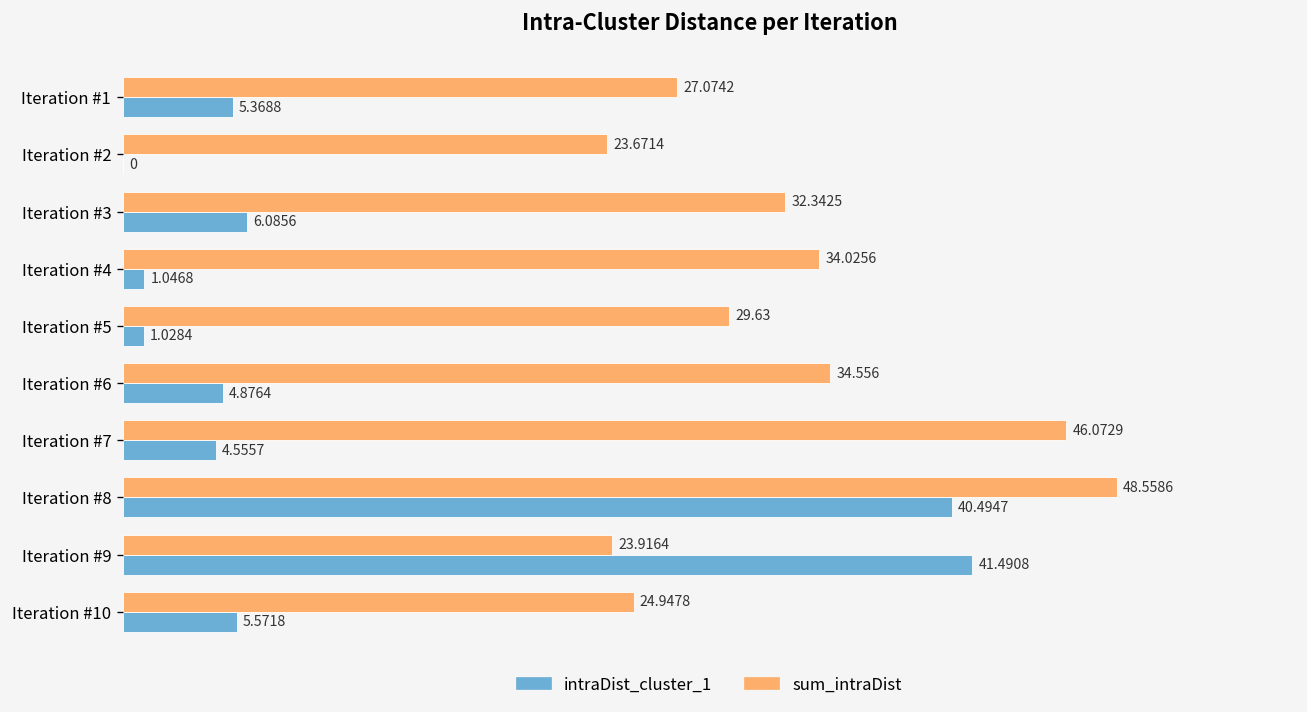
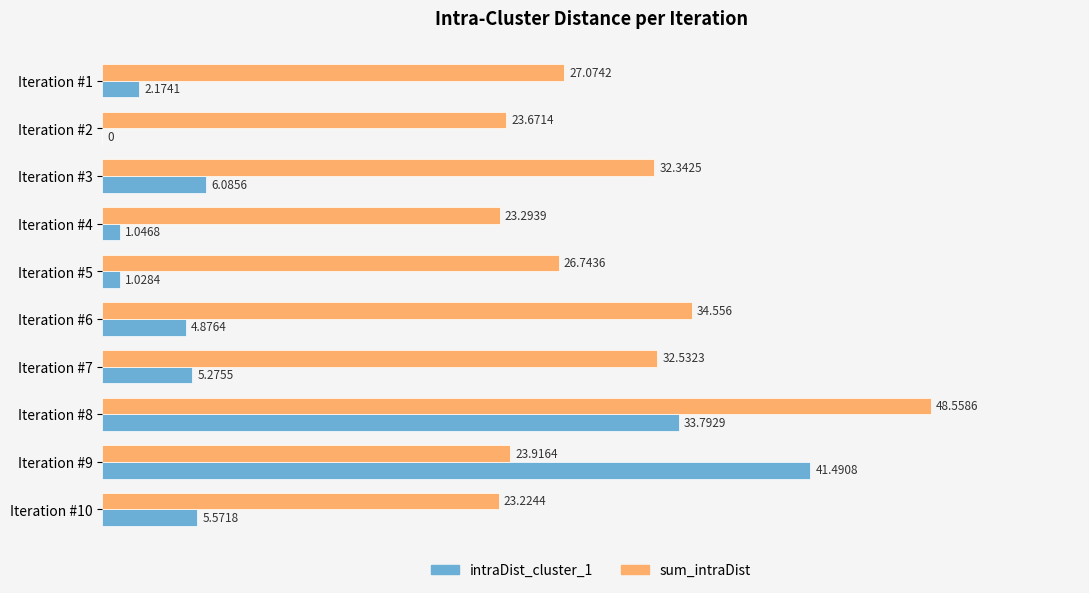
intraDist_cluster_1, Iteration #1: 5.3688 -> 2.1741
sum_intraDist, Iteration #4: 34.0256 -> 23.2939
sum_intraDist, Iteration #5: 29.63 -> 26.7436
sum_intraDist, Iteration #7: 46.0729 -> 32.5323
intraDist_cluster_1, Iteration #7: 4.5557 -> 5.2755
intraDist_cluster_1, Iteration #8: 40.4947 -> 33.7929
sum_intraDist, Iteration #10: 24.9478 -> 23.2244
